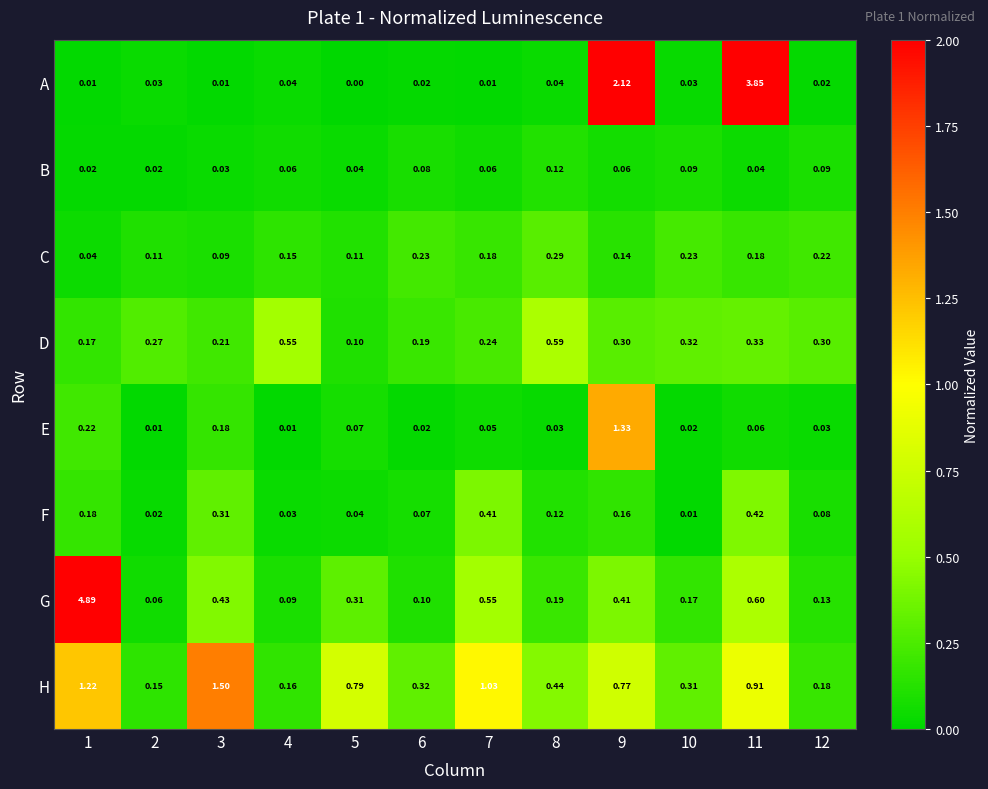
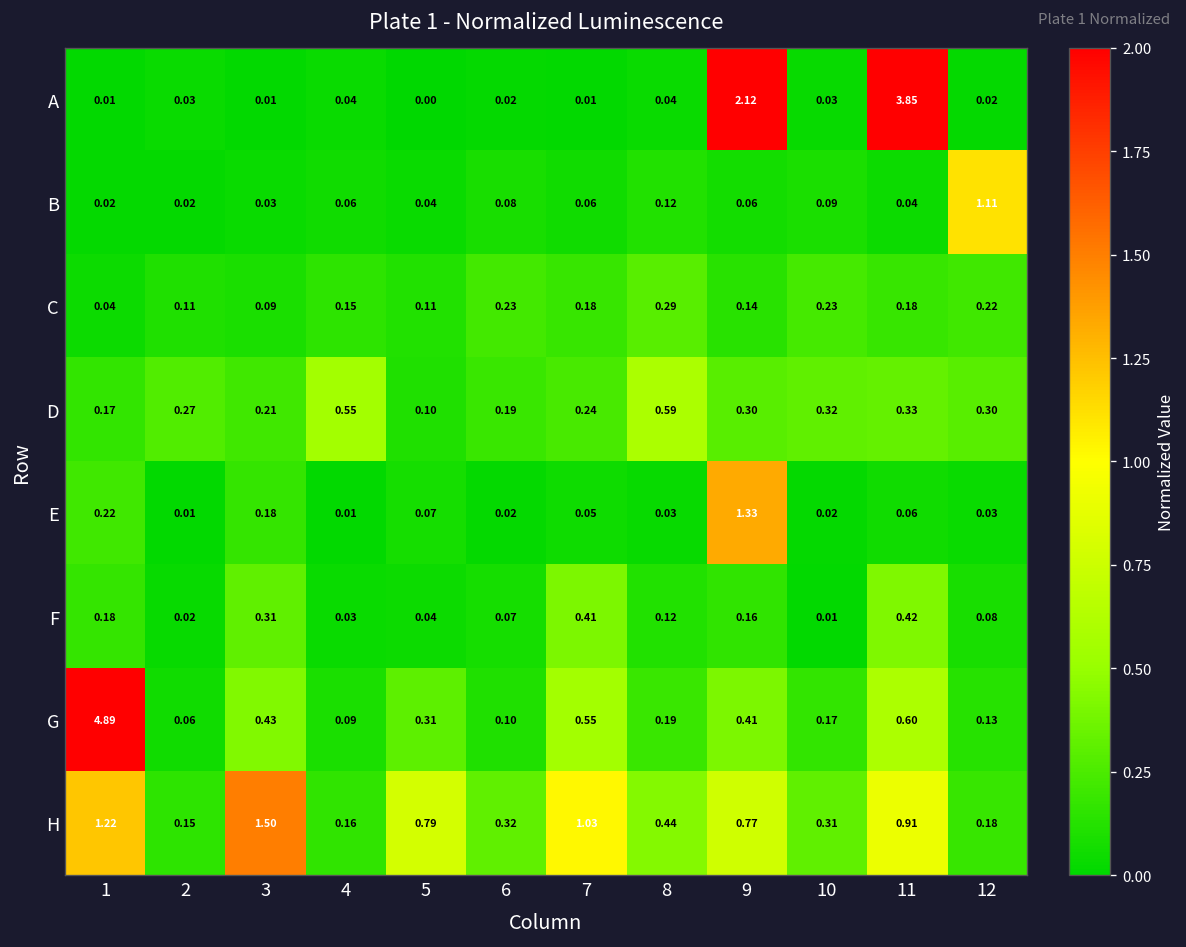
B, 12: 0.09 -> 1.11
